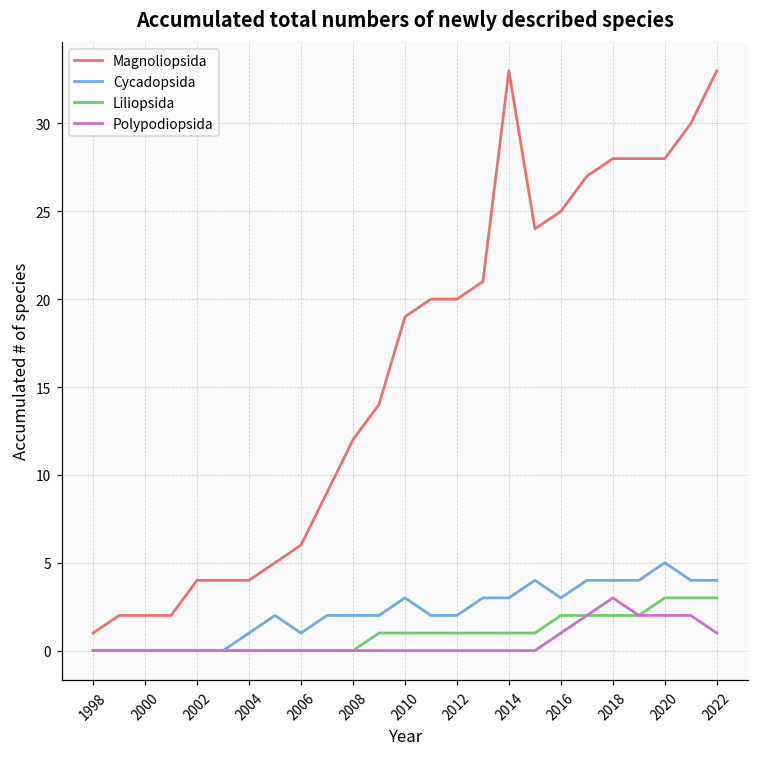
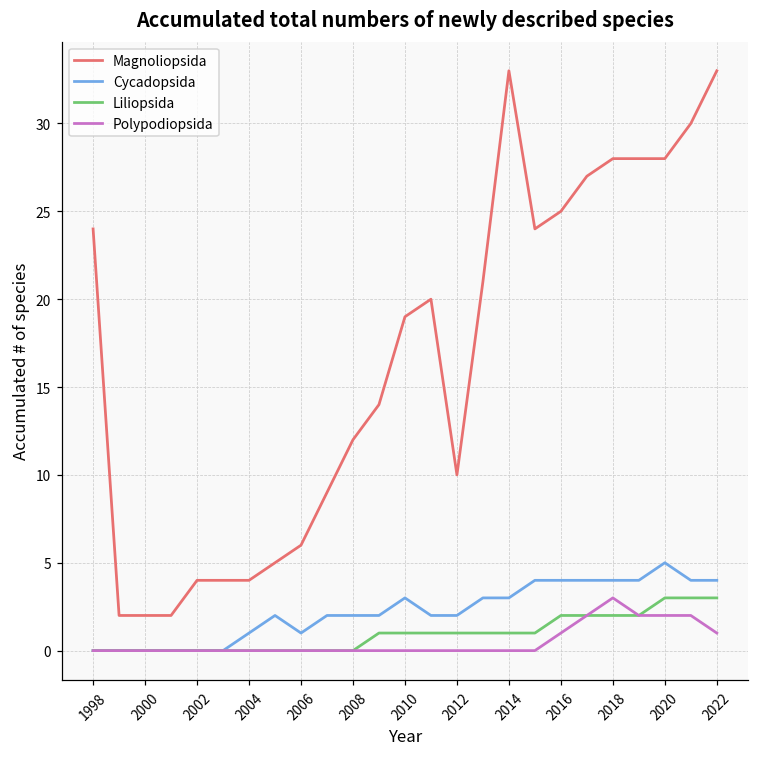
Magnoliopsida, 1998: 1 -> 24
Magnoliopsida, 2012: 20 -> 10
Cycadopsida, 2016: 3 -> 4
